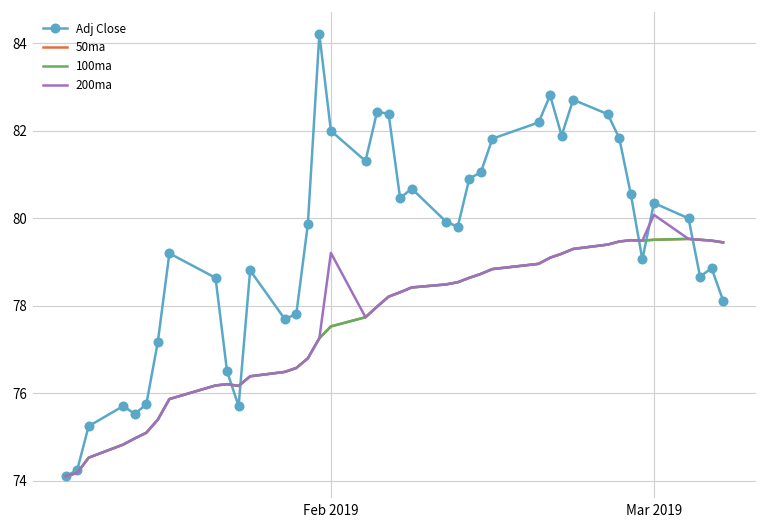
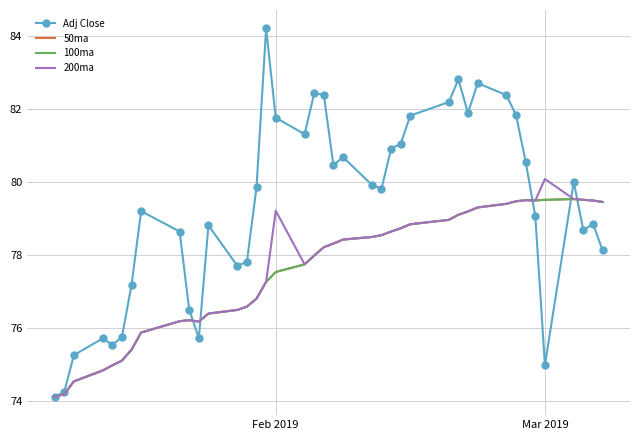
Adj Close, Feb 2019: 82.0 -> 81.8
Adj Close, Mar 2019: 80.4 -> 75.0
